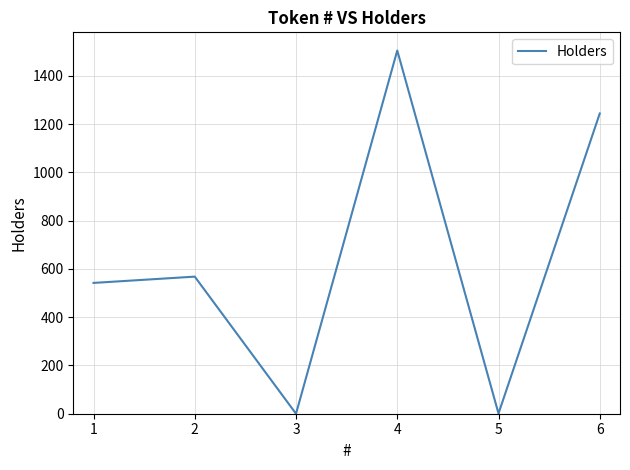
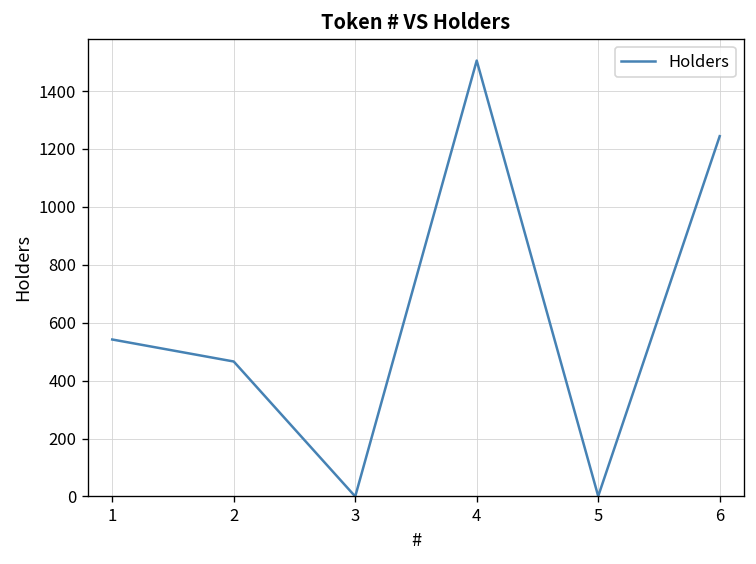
2: 570 -> 470
